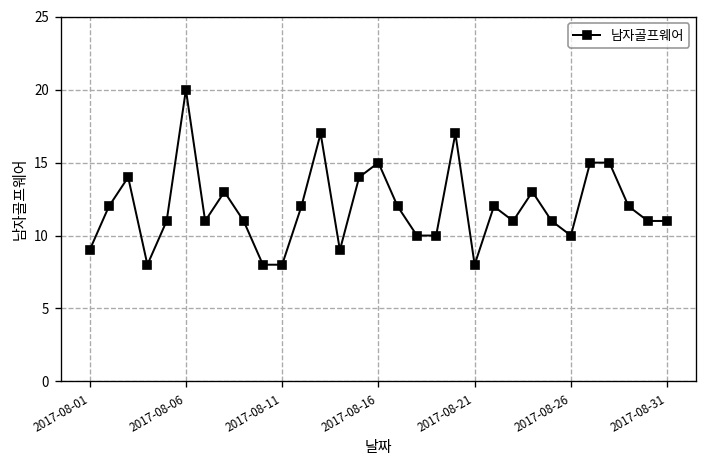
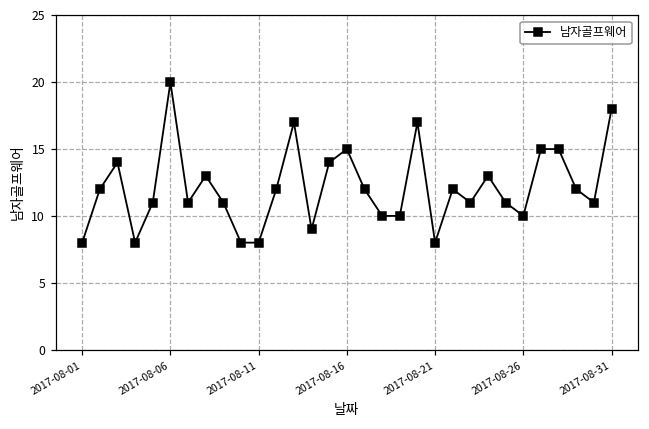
2017-08-01: 9 -> 8
2017-08-31: 11 -> 18
